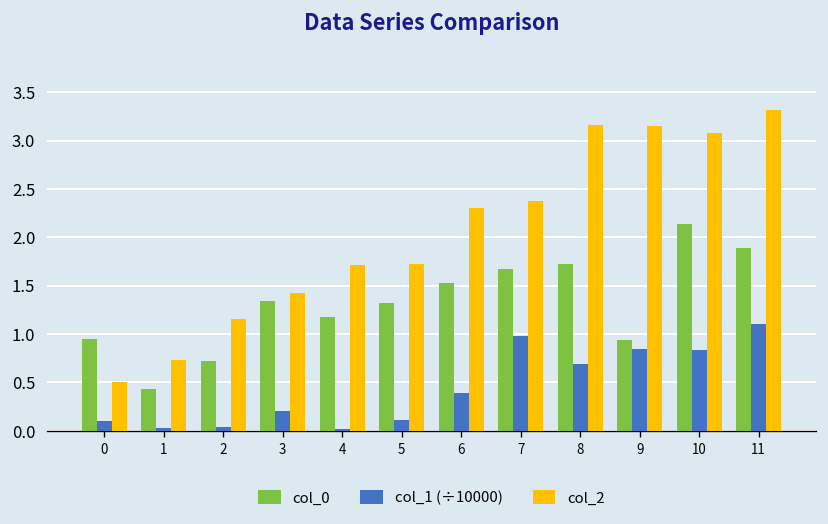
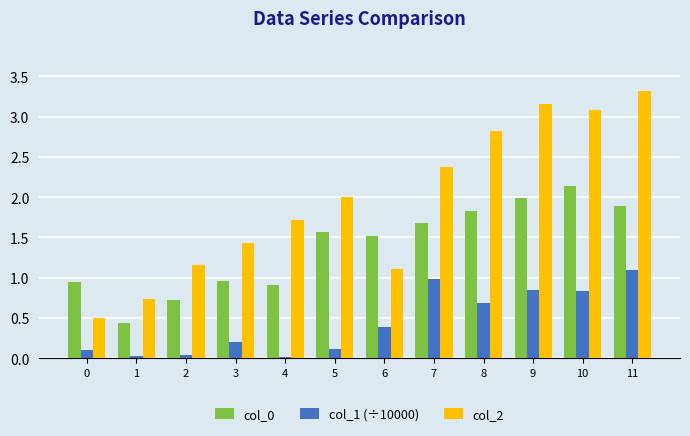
col_0, 3: 1.3 -> 1.0
col_0, 4: 1.2 -> 0.9
col_0, 5: 1.3 -> 1.6
col_2, 5: 1.7 -> 2.0
col_2, 6: 2.3 -> 1.1
col_0, 8: 1.7 -> 1.8
col_2, 8: 3.2 -> 2.8
col_0, 9: 0.9 -> 2.0
